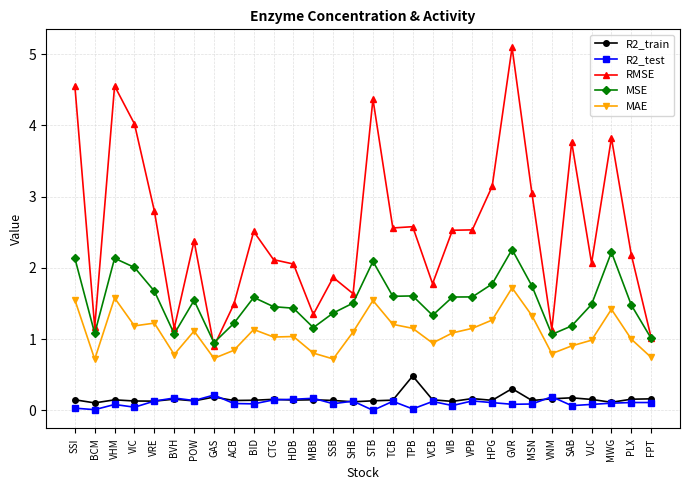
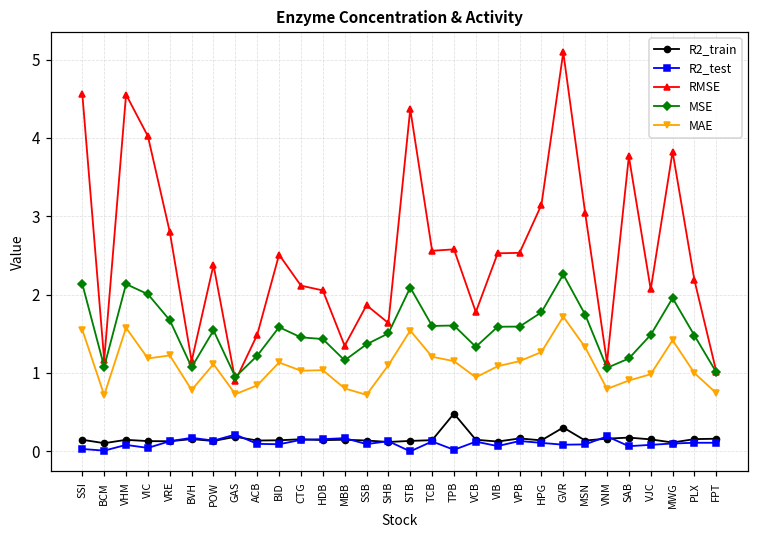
MSE, MWG: 2.2 -> 2.0
